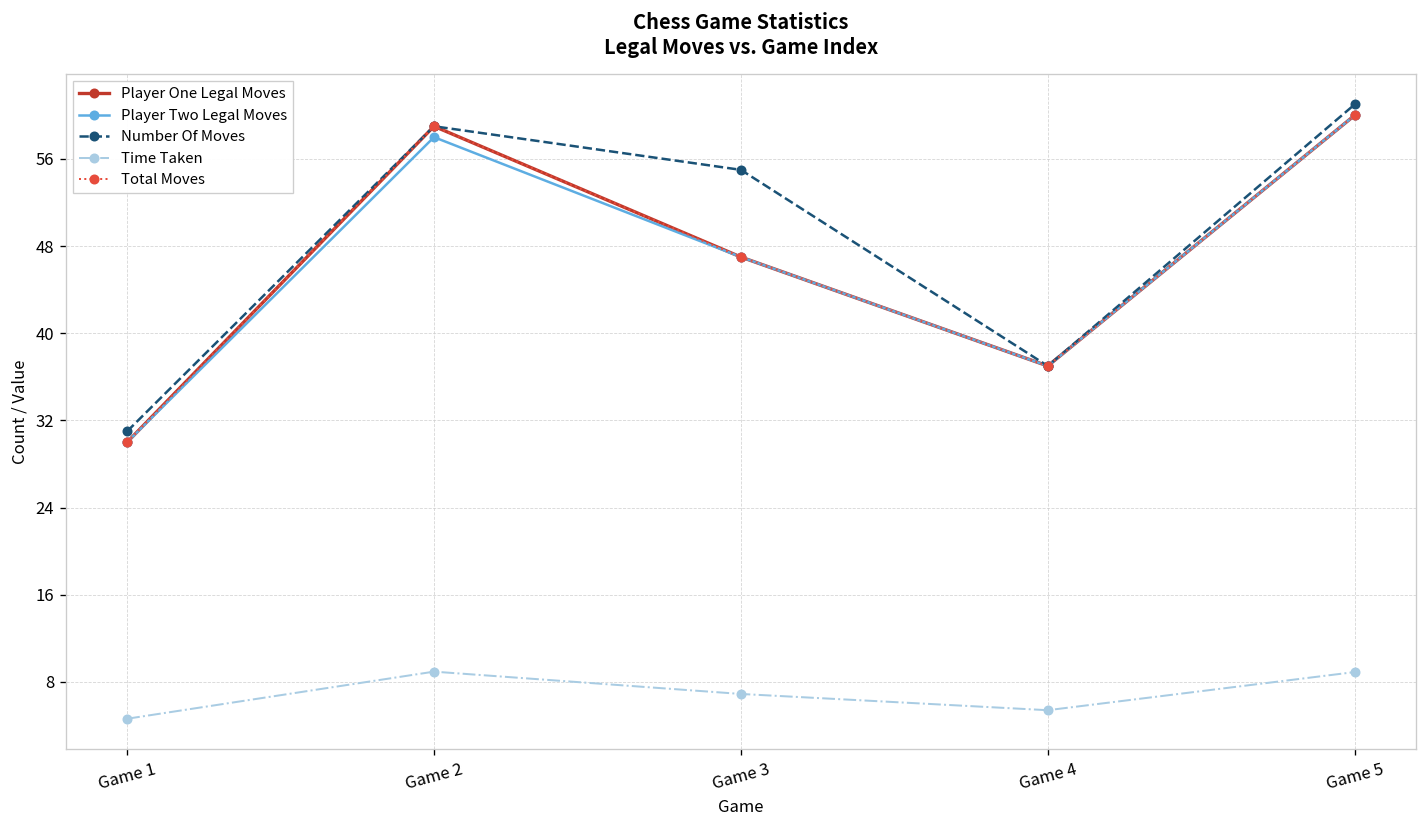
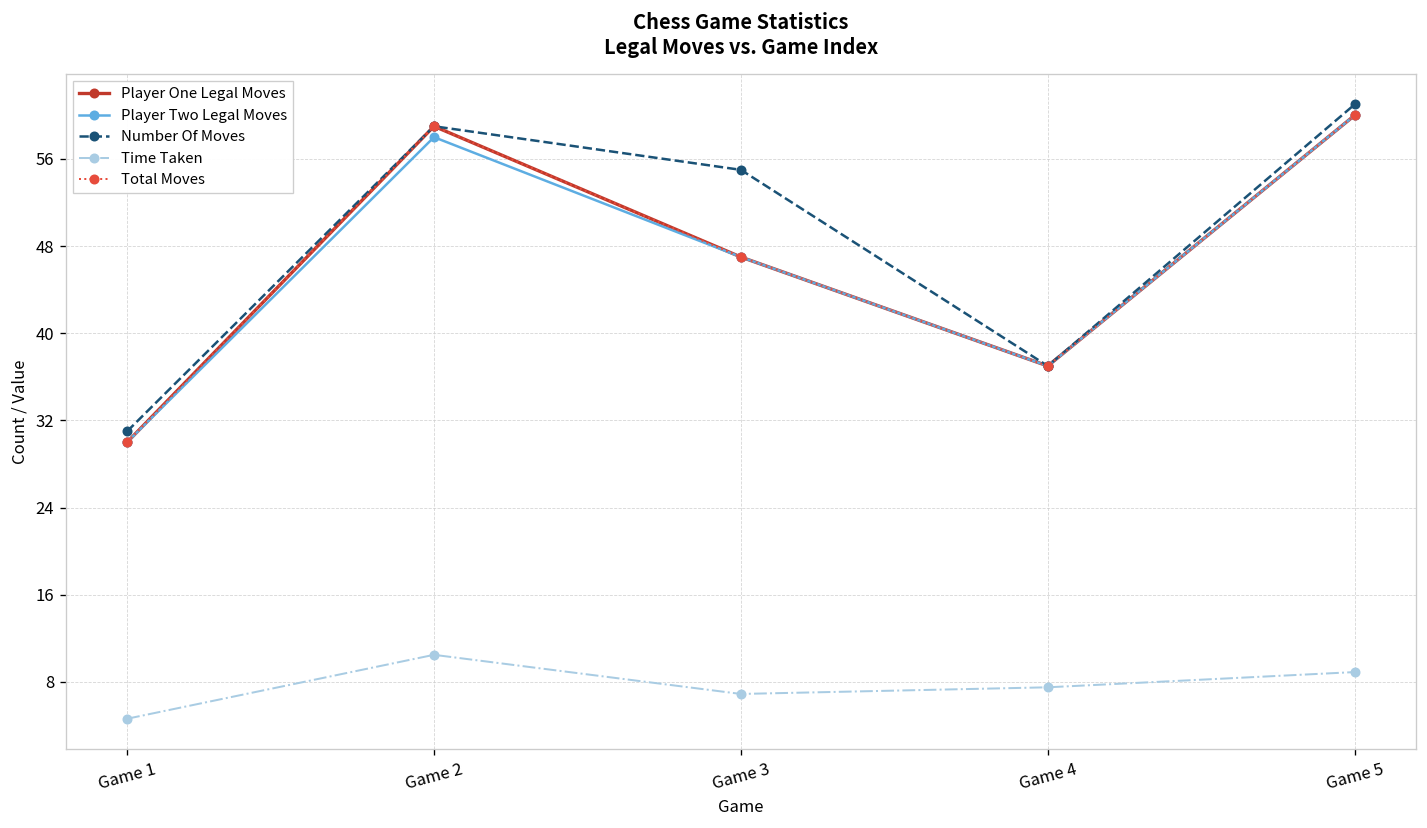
Time Taken, Game 2: 9 -> 10
Time Taken, Game 4: 5 -> 8
